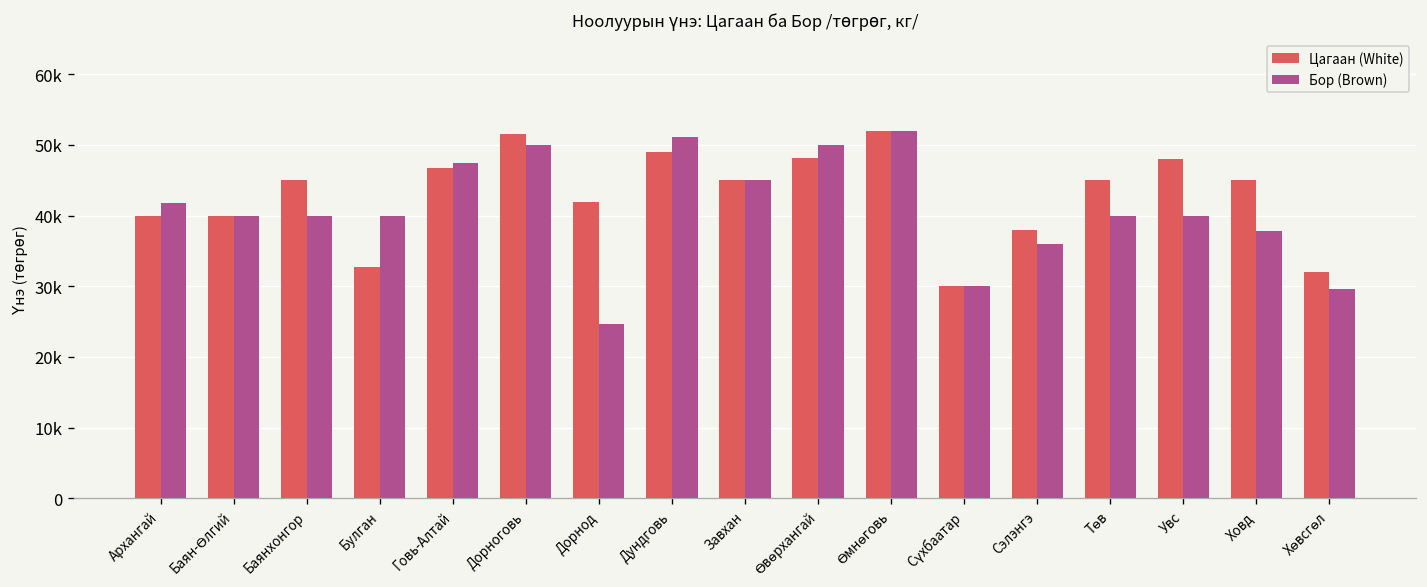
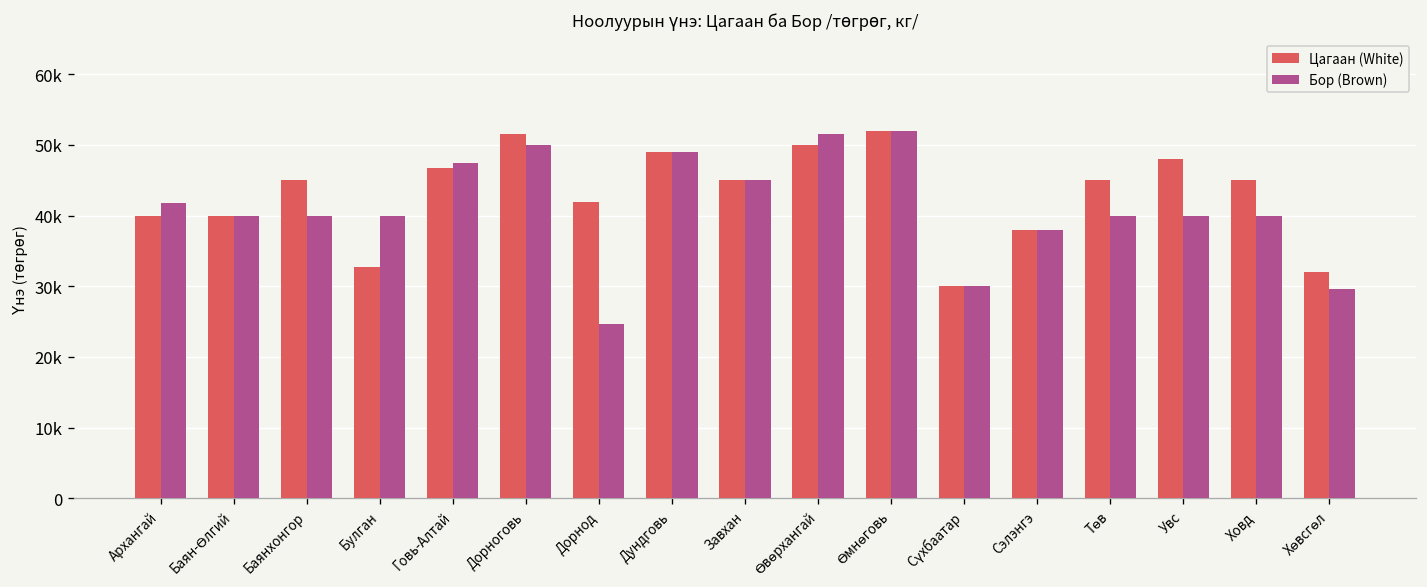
Бор (Brown), Дундговь: 51000 -> 49000
Цагаан (White), Өвөрхангай: 48000 -> 50000
Бор (Brown), Өвөрхангай: 50000 -> 52000
Бор (Brown), Сэлэнгэ: 36000 -> 38000
Бор (Brown), Ховд: 38000 -> 40000
